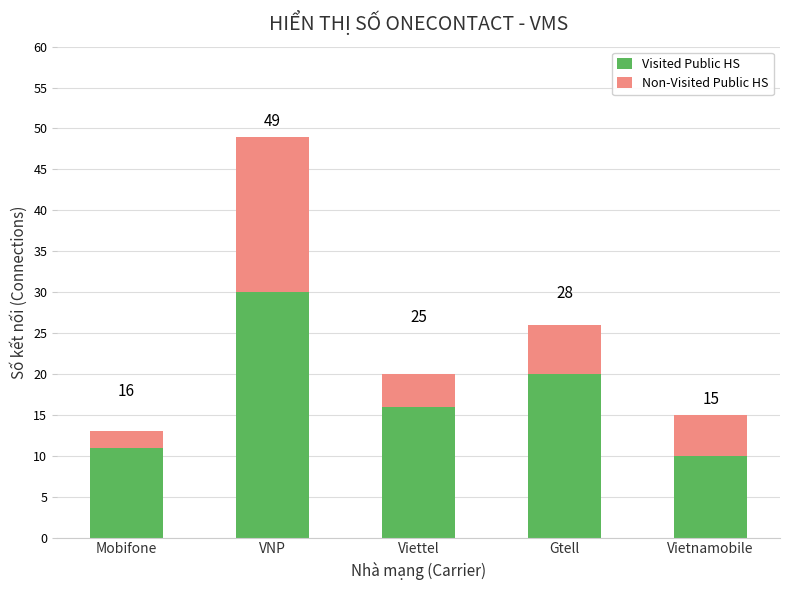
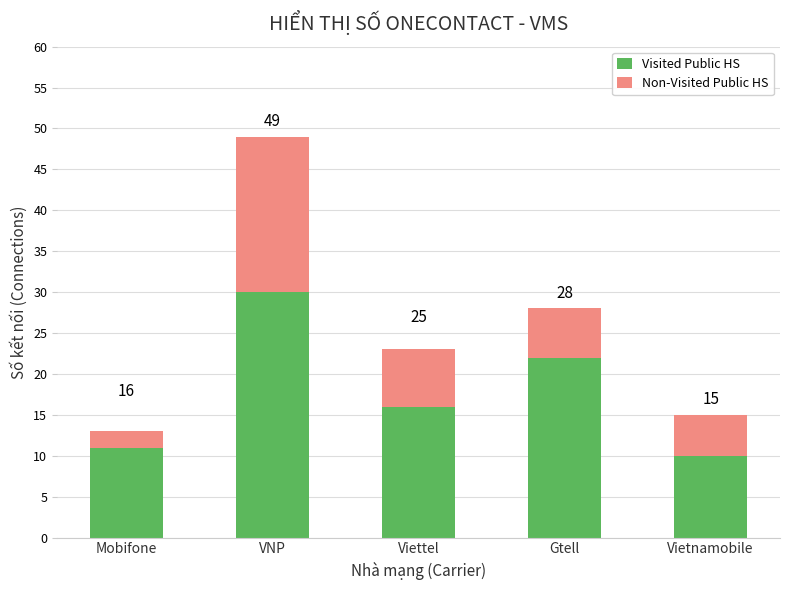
Non-Visited Public HS, Viettel: 4 -> 7
Visited Public HS, Gtell: 20 -> 22
